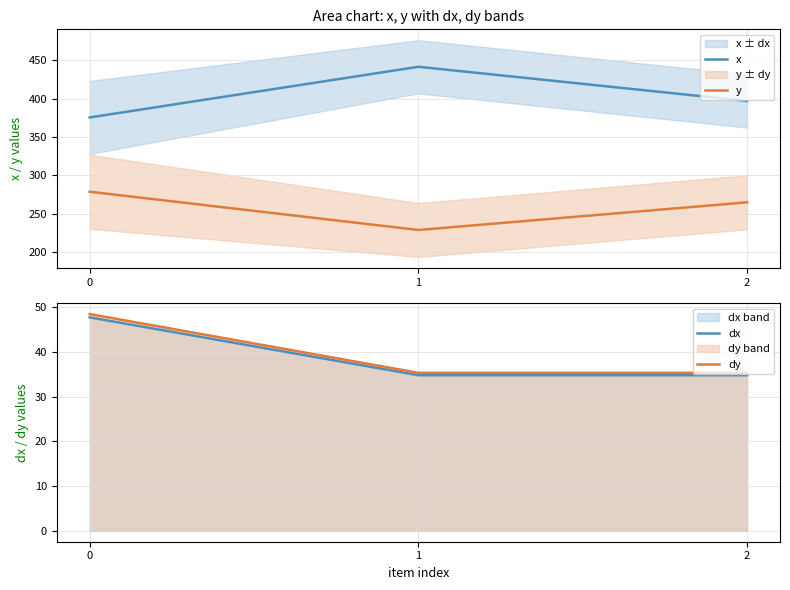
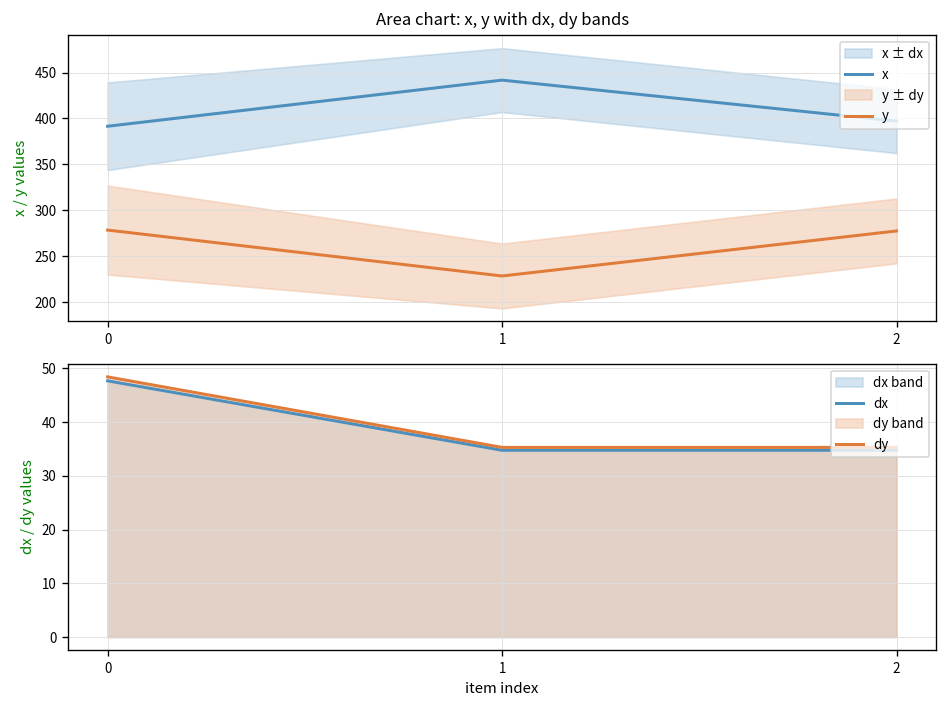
Area chart: x, y with dx, dy bands, x, 0: 380 -> 390
Area chart: x, y with dx, dy bands, y, 2: 260 -> 280
